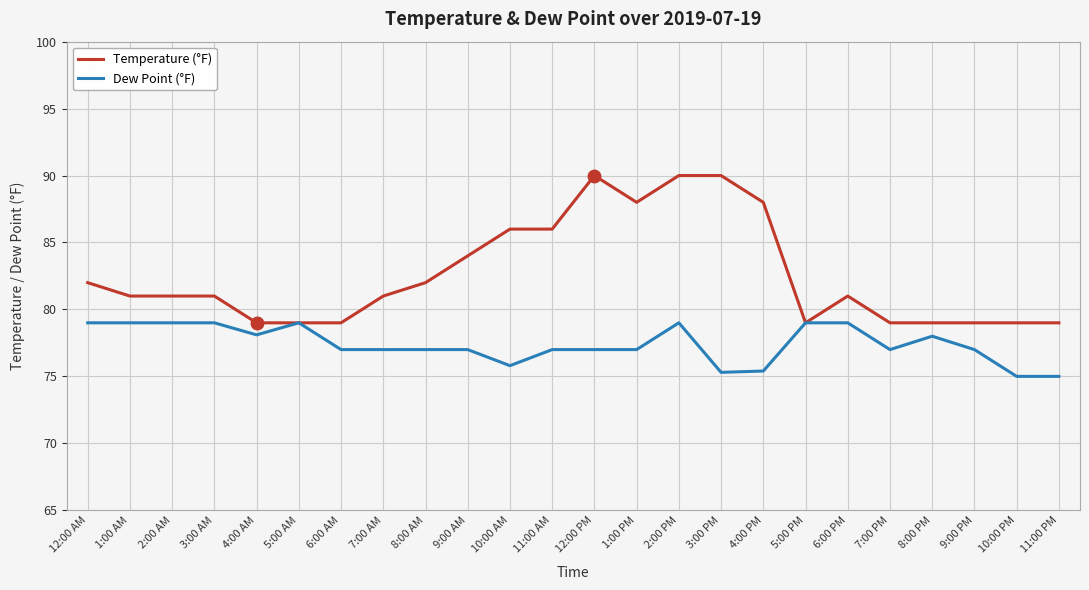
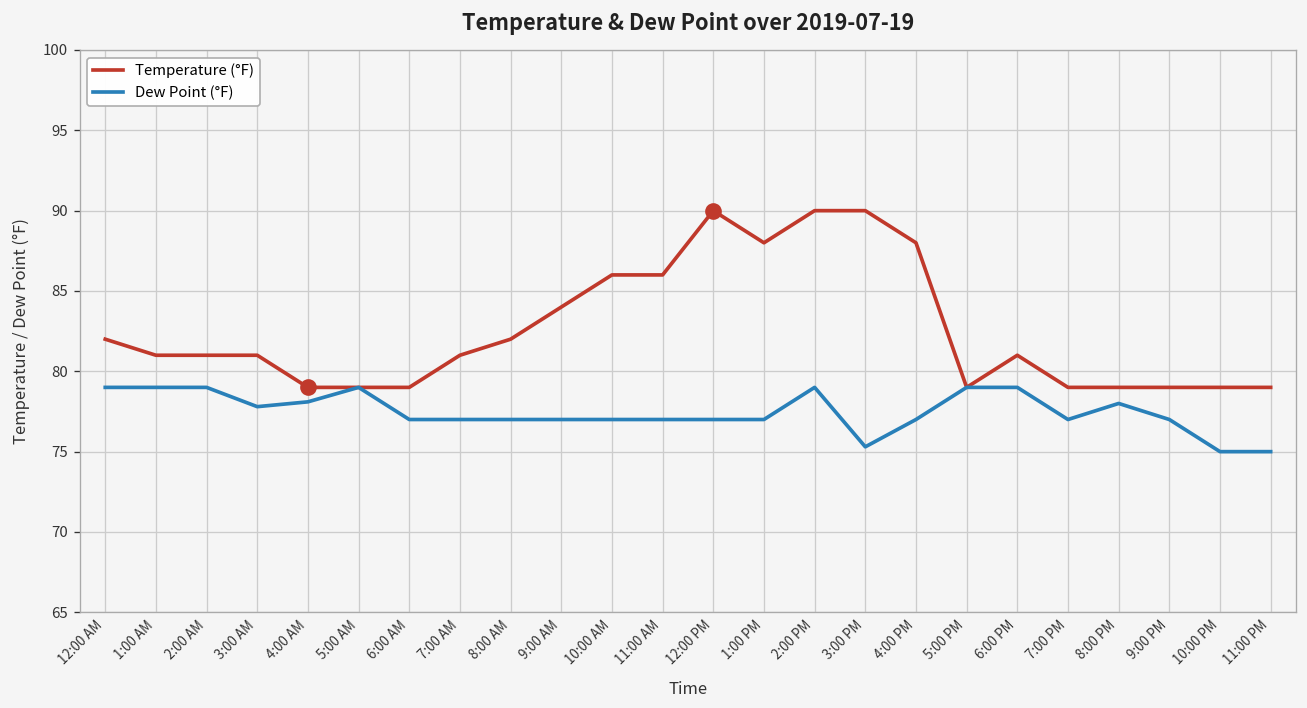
Dew Point (°F), 3:00 AM: 79.0 -> 77.8
Dew Point (°F), 10:00 AM: 75.8 -> 77.0
Dew Point (°F), 4:00 PM: 75.4 -> 77.0
